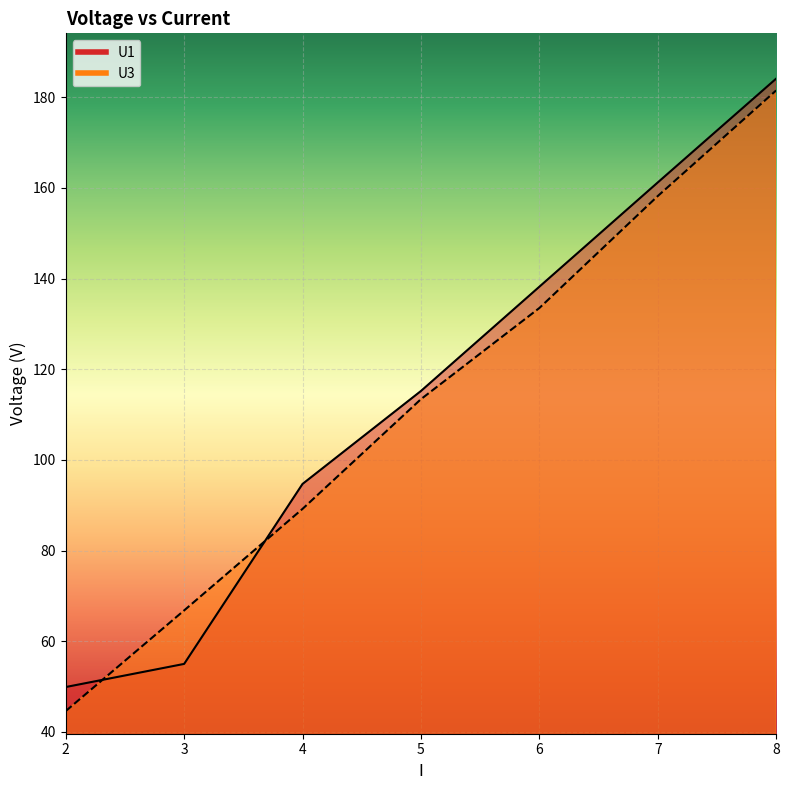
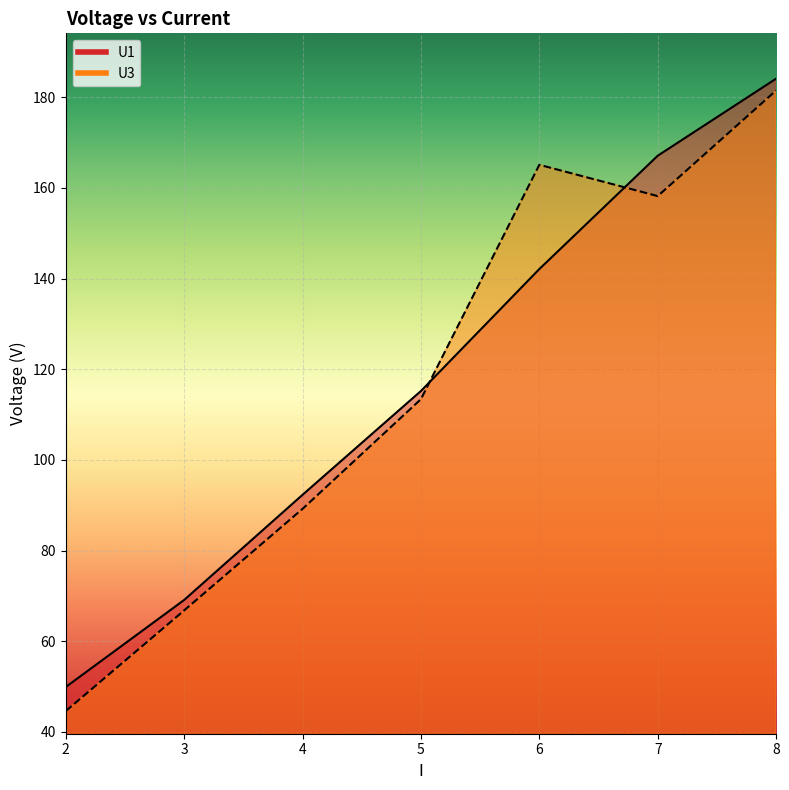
U1, 3: 55 -> 69
U1, 4: 95 -> 92
U1, 6: 138 -> 142
U3, 6: 134 -> 165
U1, 7: 161 -> 167
